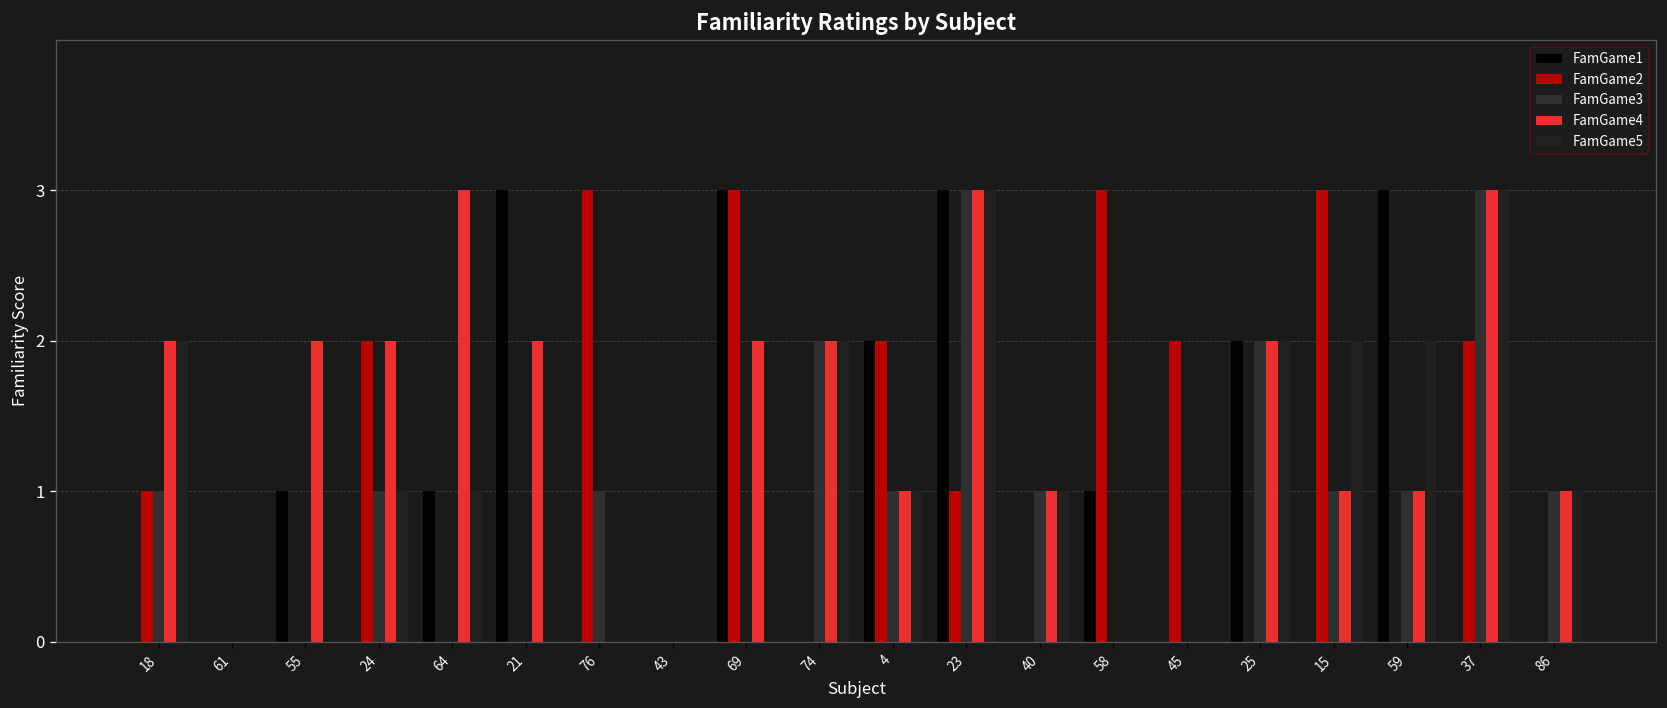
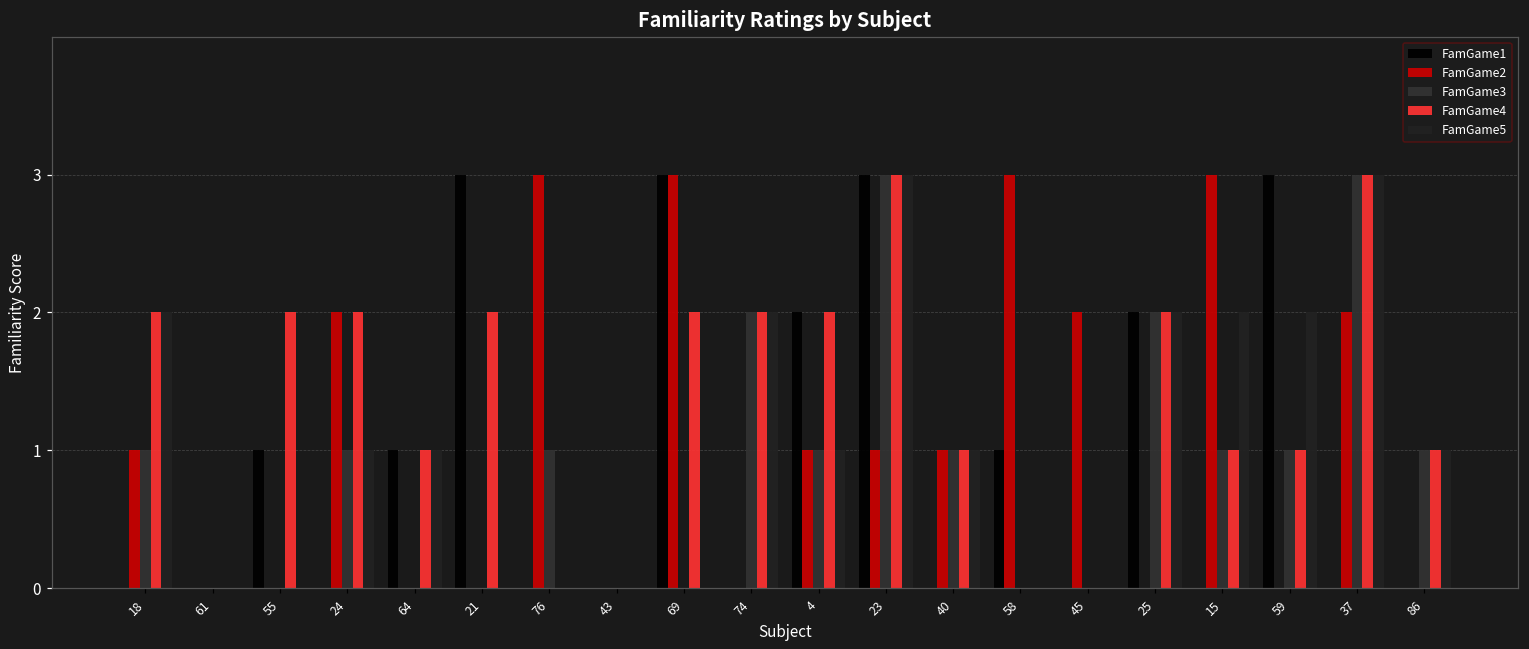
FamGame4, 64: 3 -> 1
FamGame2, 4: 2 -> 1
FamGame4, 4: 1 -> 2
FamGame2, 40: 0 -> 1
